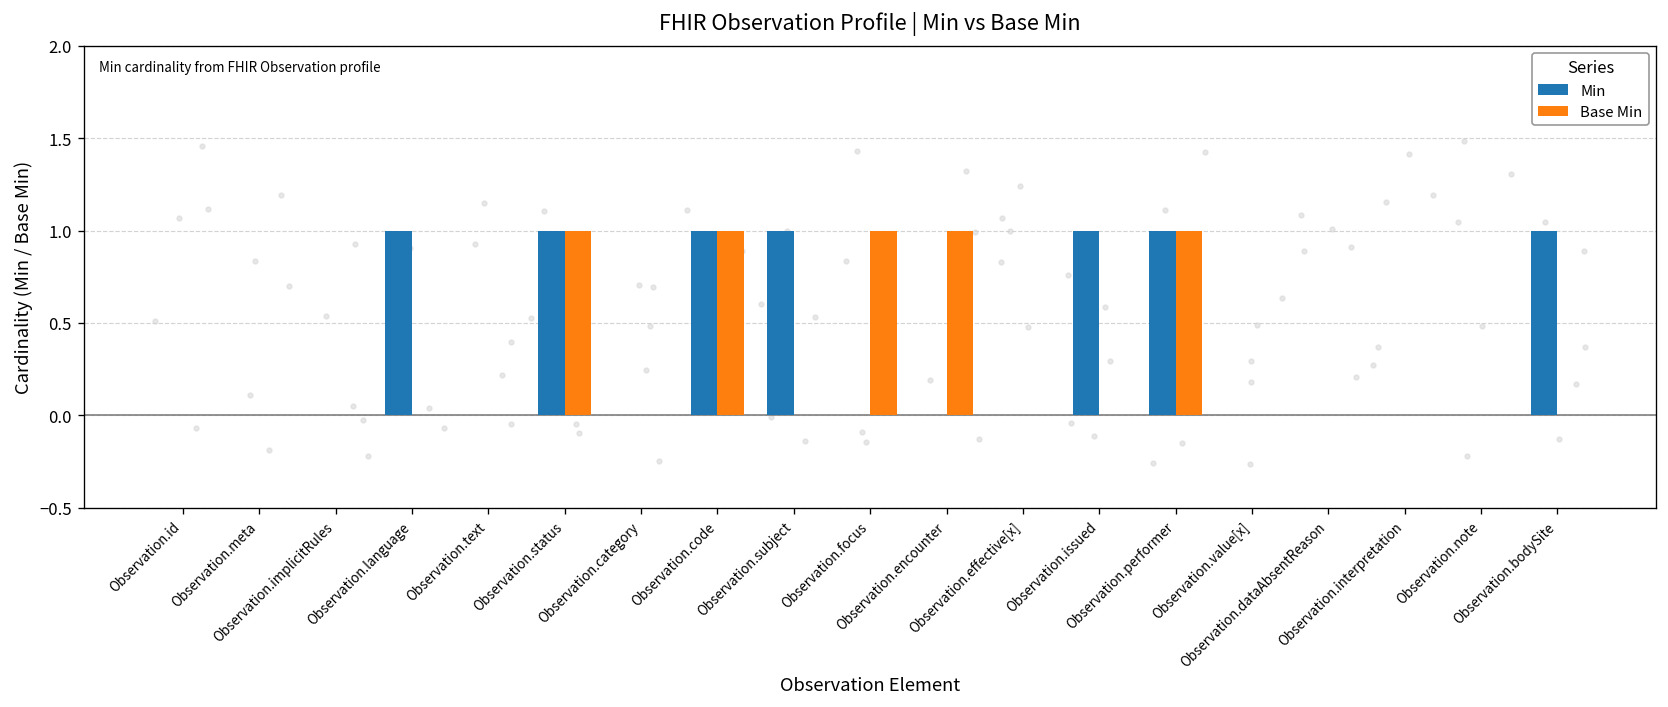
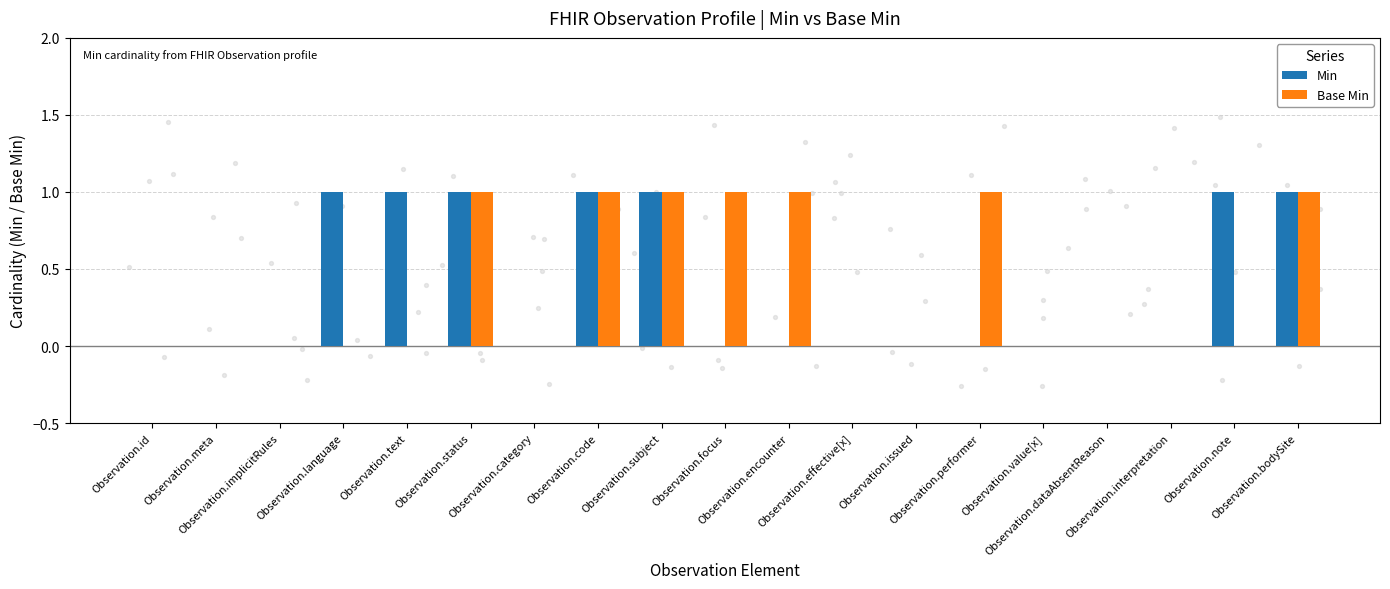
Min, Observation.text: 0 -> 1
Base Min, Observation.subject: 0 -> 1
Min, Observation.issued: 1 -> 0
Min, Observation.performer: 1 -> 0
Min, Observation.note: 0 -> 1
Base Min, Observation.bodySite: 0 -> 1
